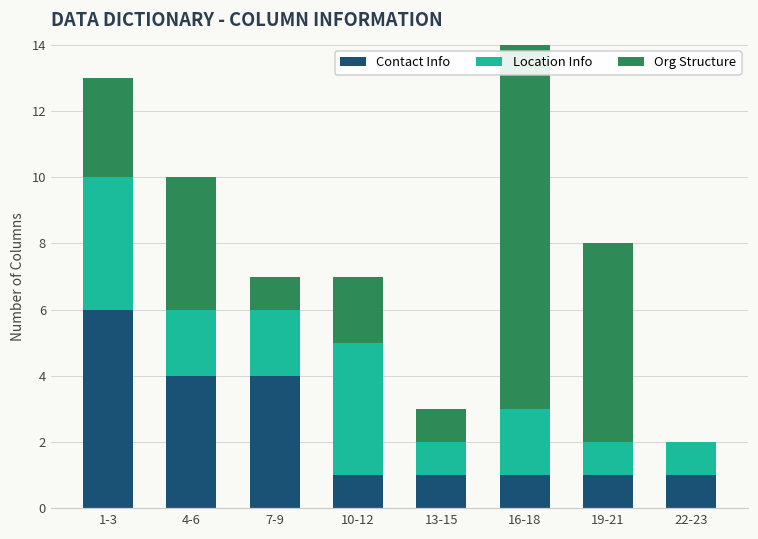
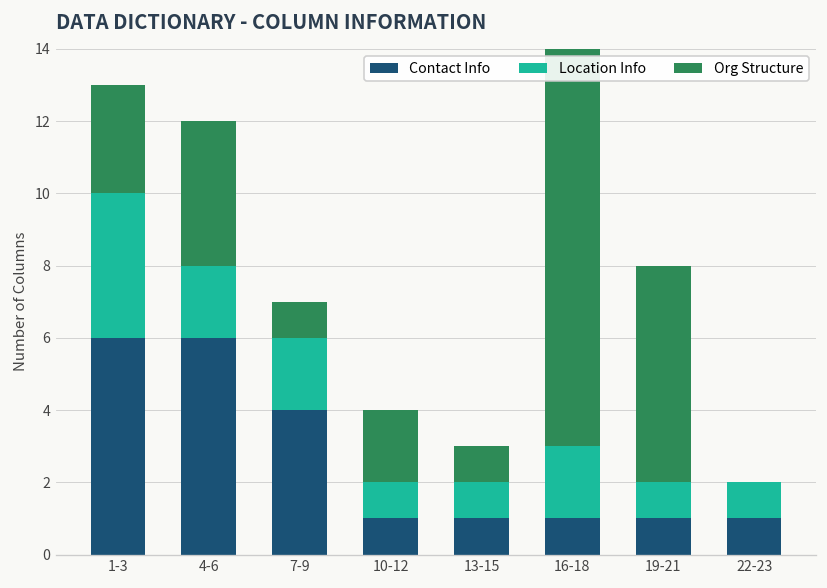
Contact Info, 4-6: 4 -> 6
Location Info, 10-12: 4 -> 1
